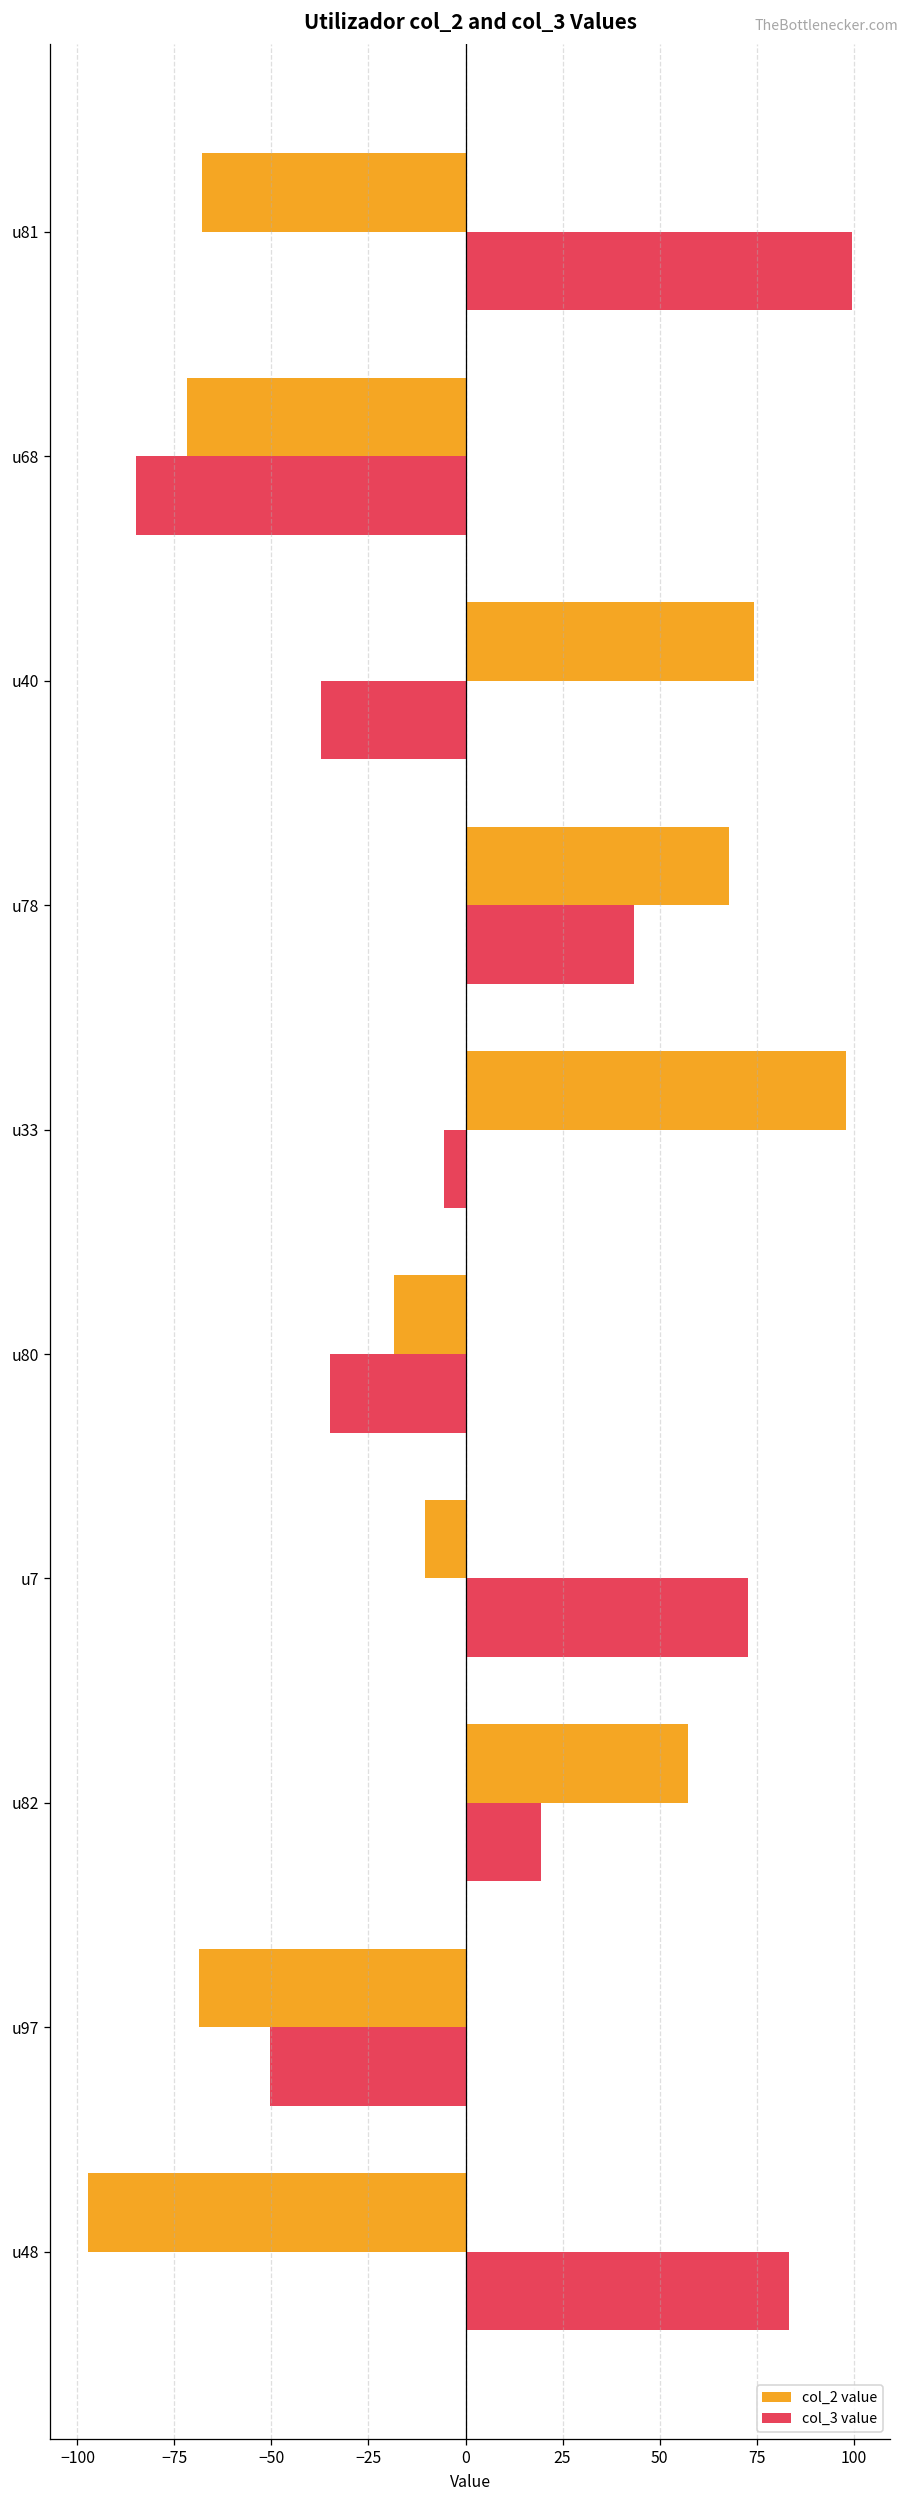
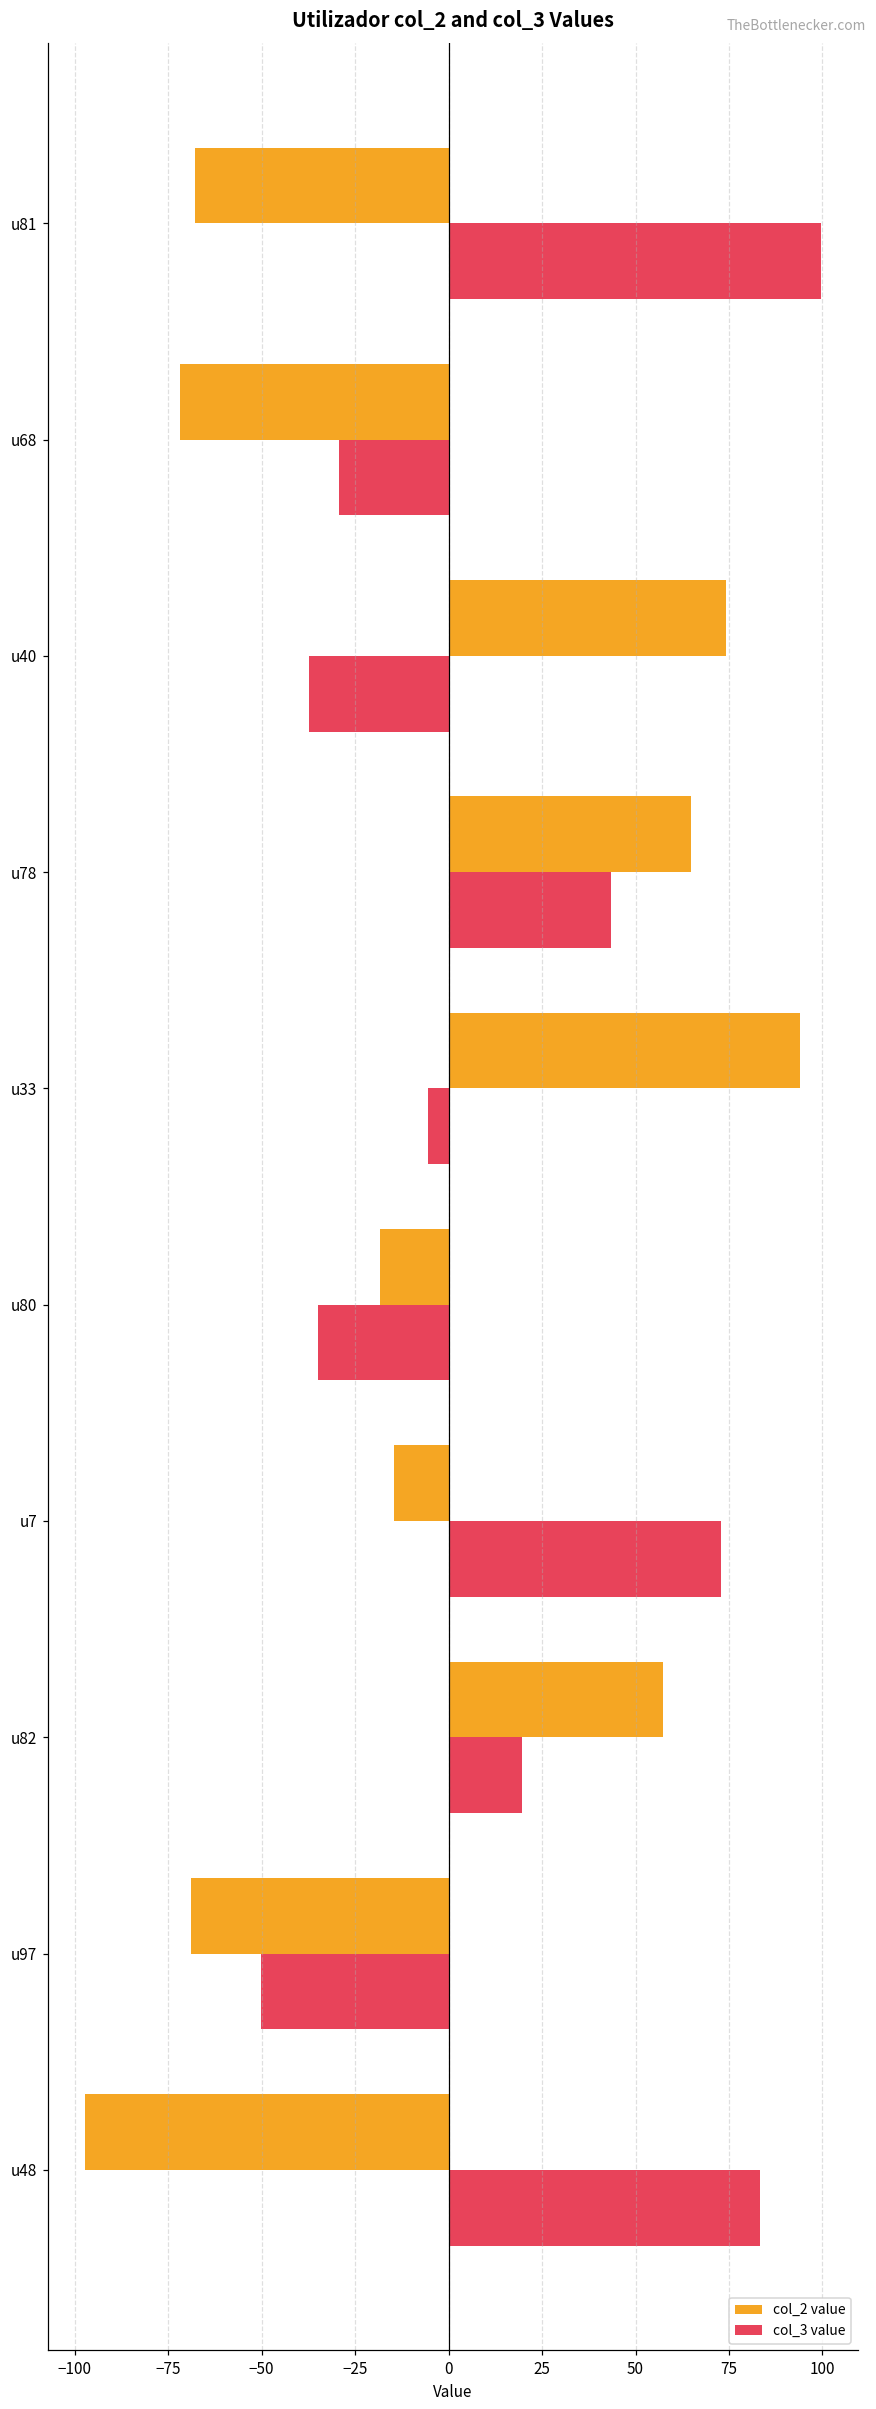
col_3 value, u68: -85 -> -29
col_2 value, u78: 68 -> 65
col_2 value, u33: 98 -> 94
col_2 value, u7: -10 -> -15
